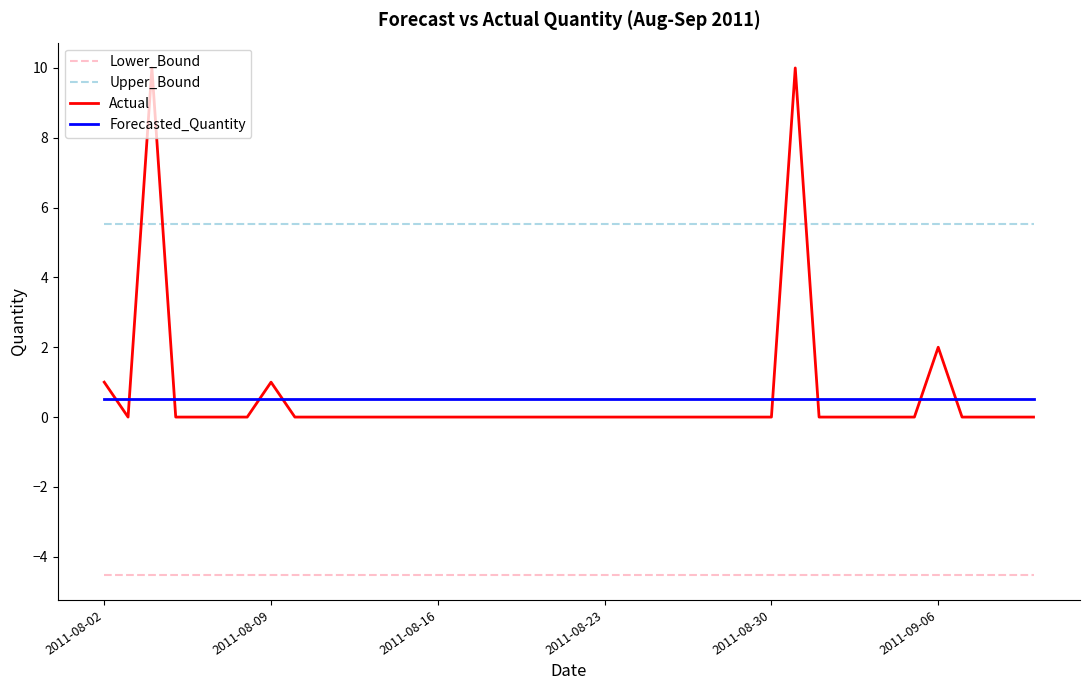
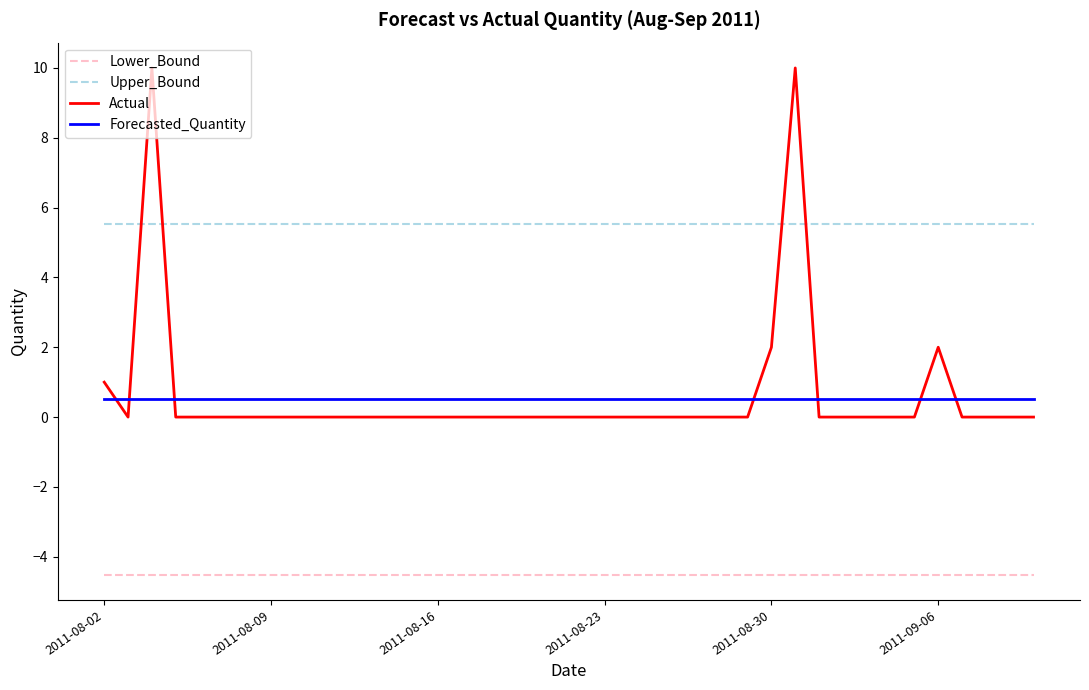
Actual, 2011-08-09: 1 -> 0
Actual, 2011-08-30: 0 -> 2
